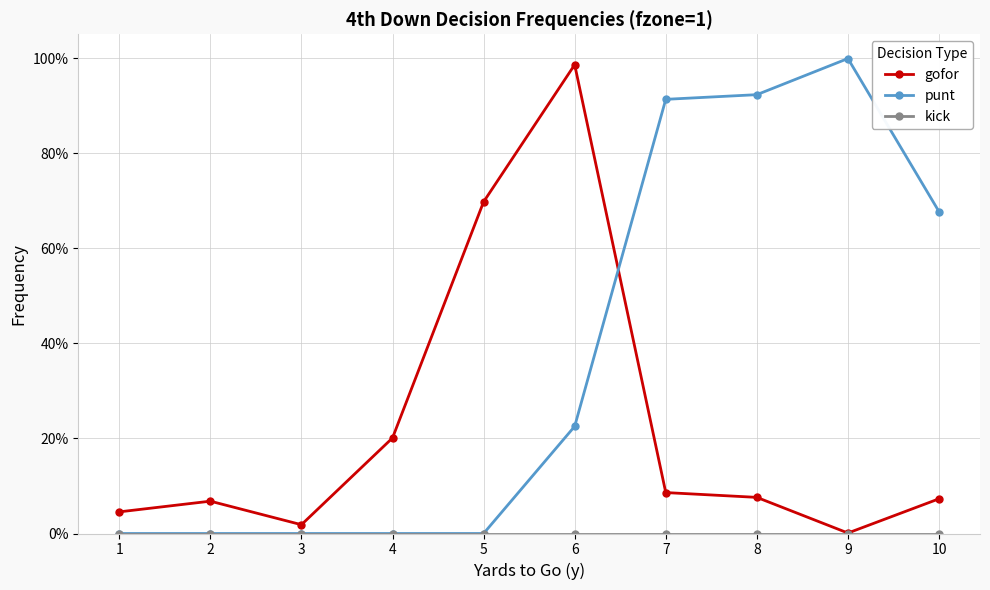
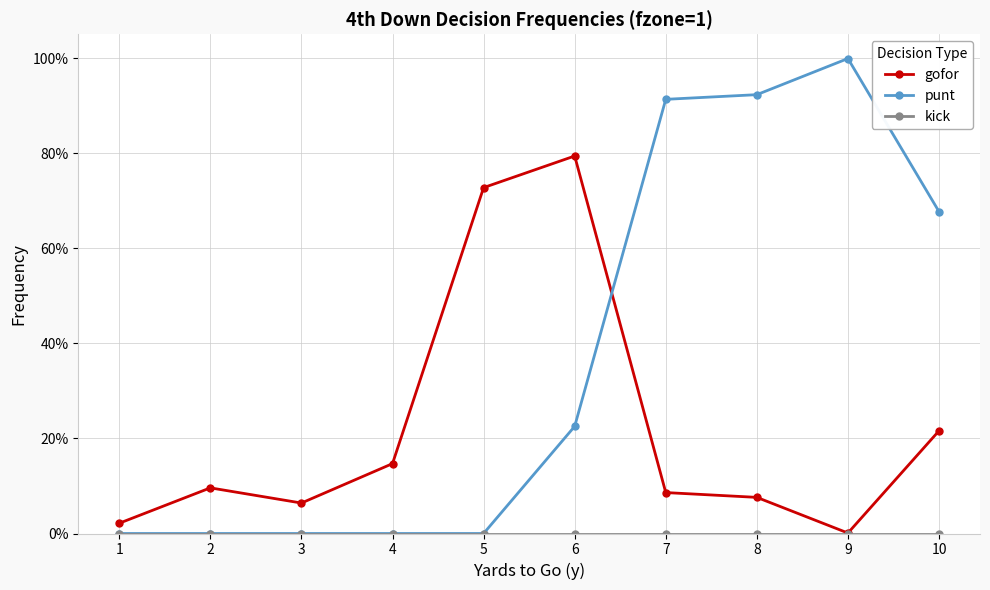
gofor, 1: 5% -> 2%
gofor, 2: 7% -> 10%
gofor, 3: 2% -> 6%
gofor, 4: 20% -> 15%
gofor, 5: 70% -> 73%
gofor, 6: 99% -> 79%
gofor, 10: 7% -> 22%
